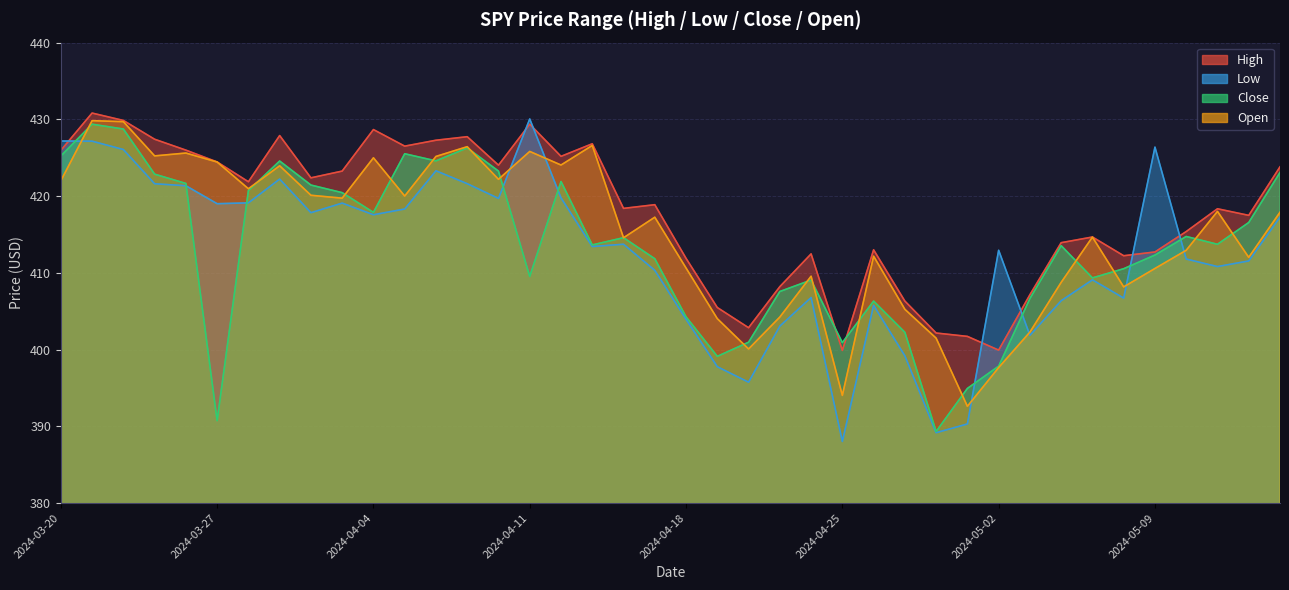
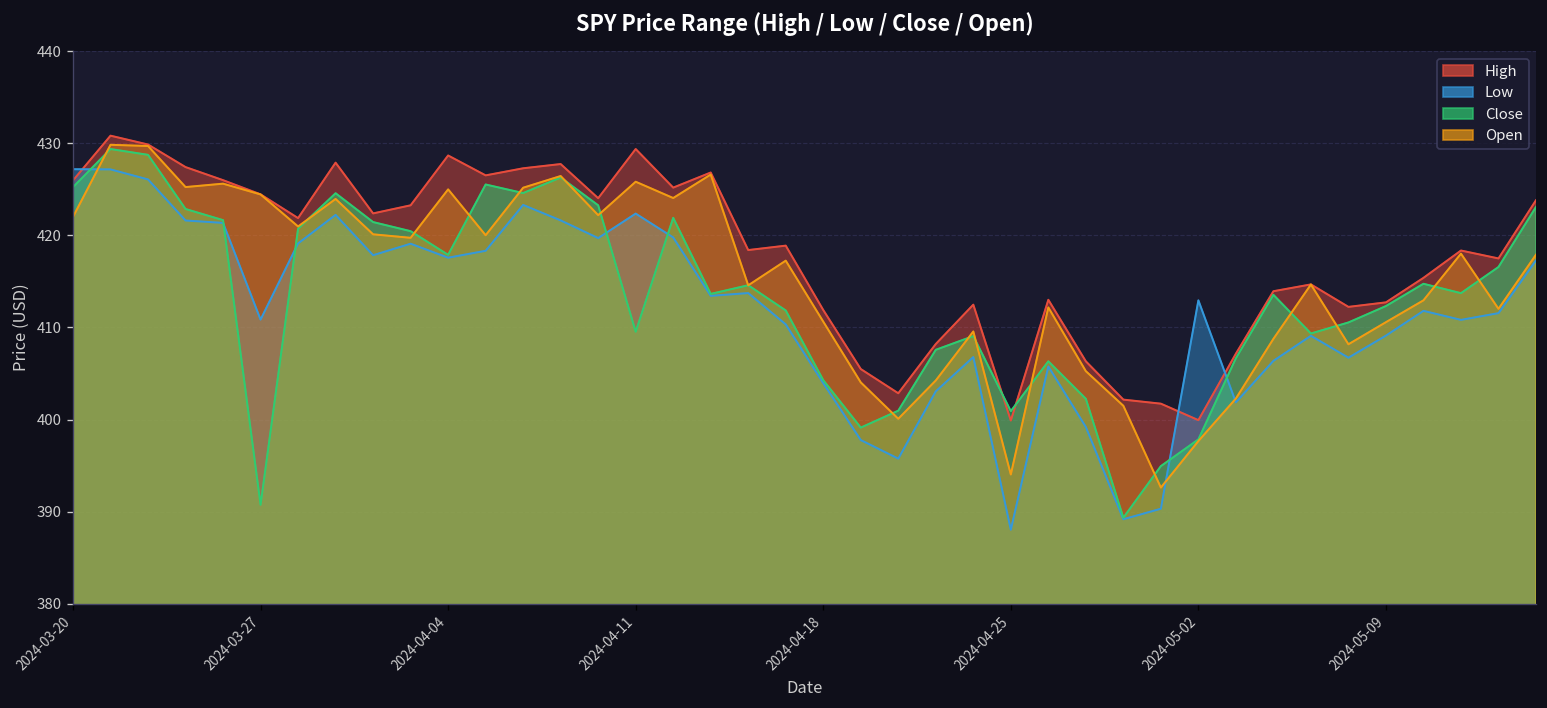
Low, 2024-03-27: 419 -> 411
Low, 2024-04-11: 430 -> 422
Low, 2024-05-09: 426 -> 409
